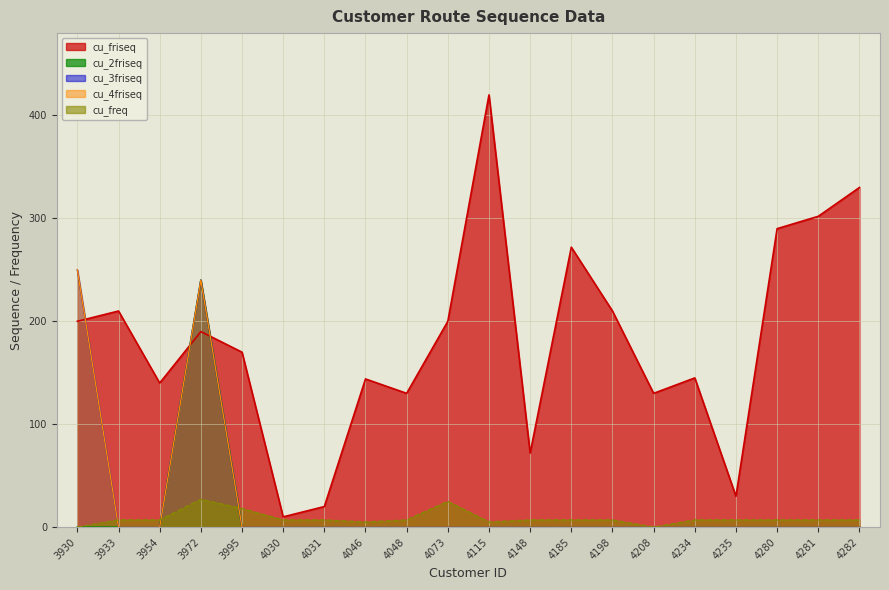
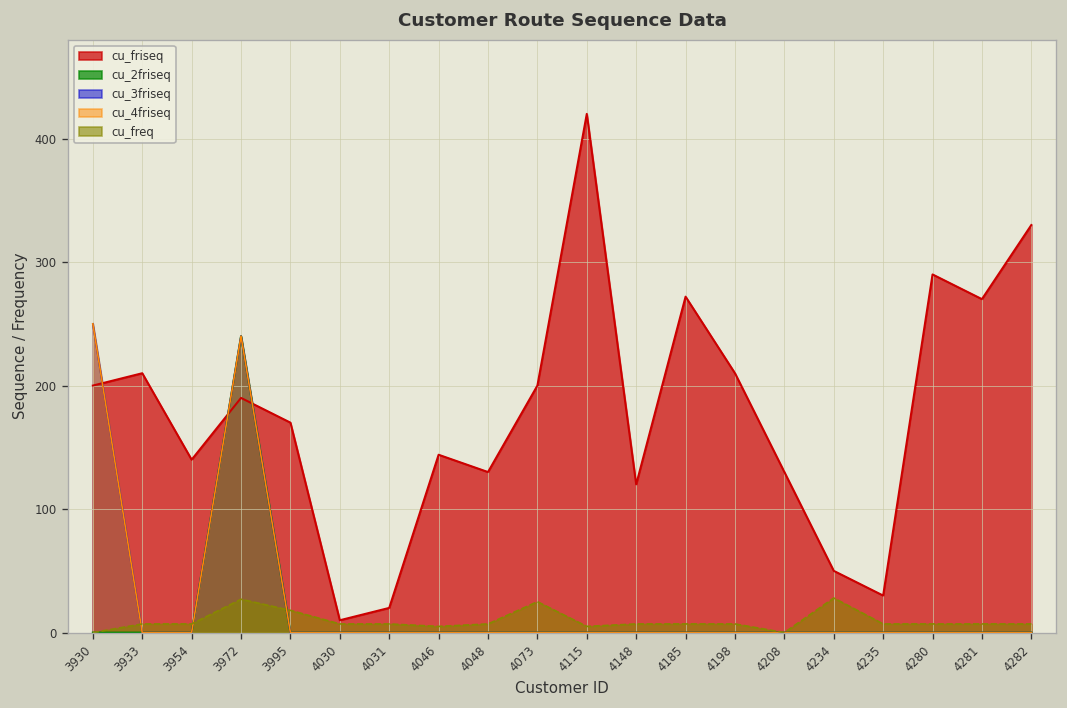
cu_friseq, 4148: 72 -> 120
cu_friseq, 4234: 145 -> 50
cu_freq, 4234: 7 -> 28
cu_friseq, 4281: 302 -> 270
